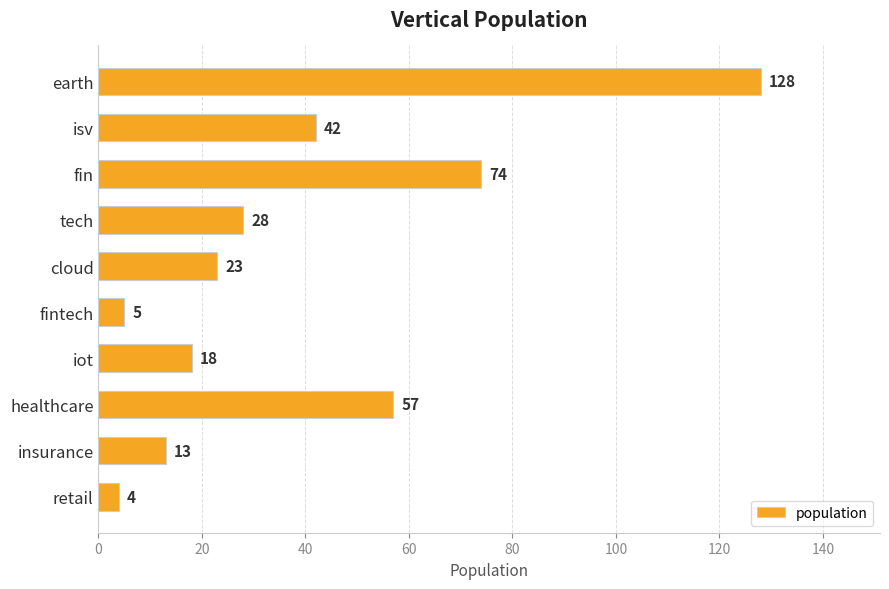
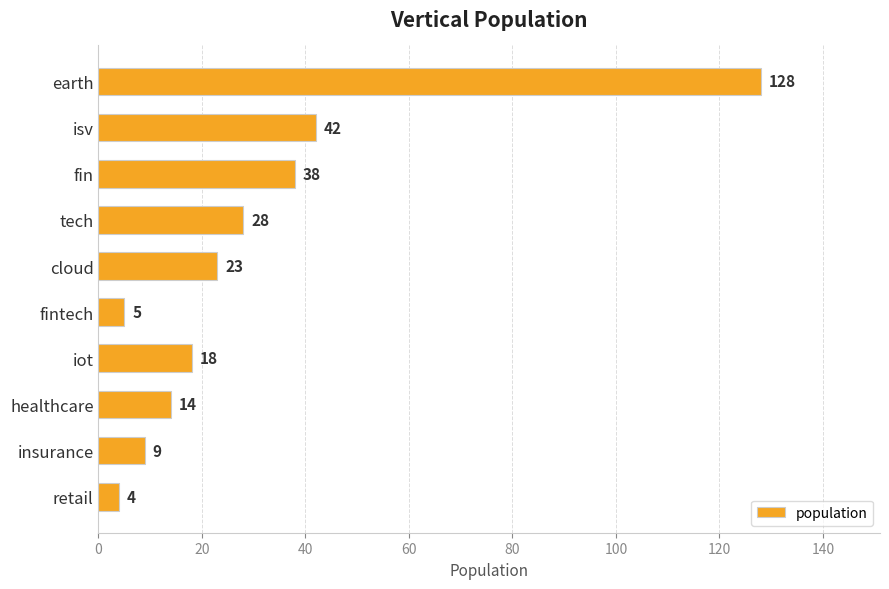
fin: 74 -> 38
healthcare: 57 -> 14
insurance: 13 -> 9
